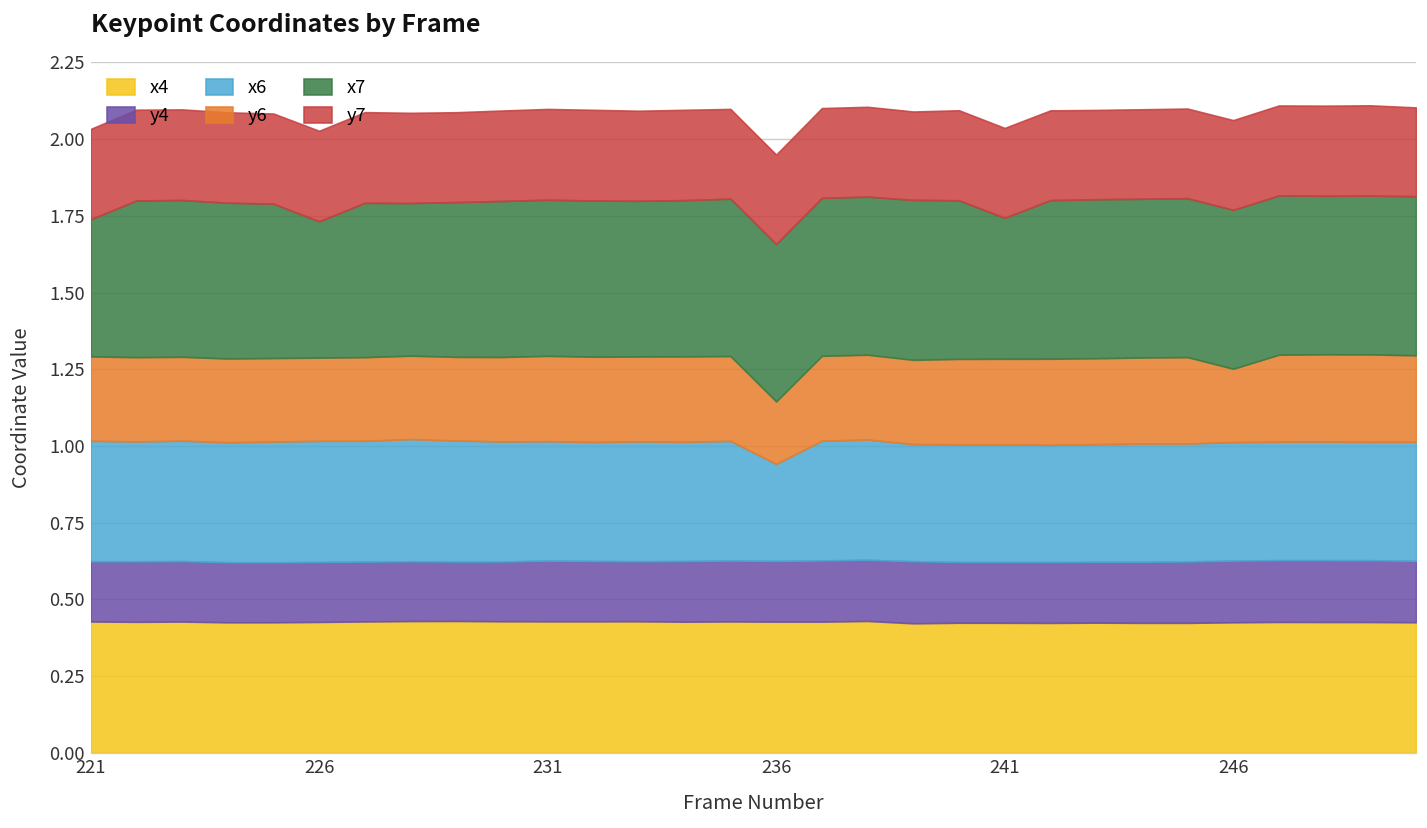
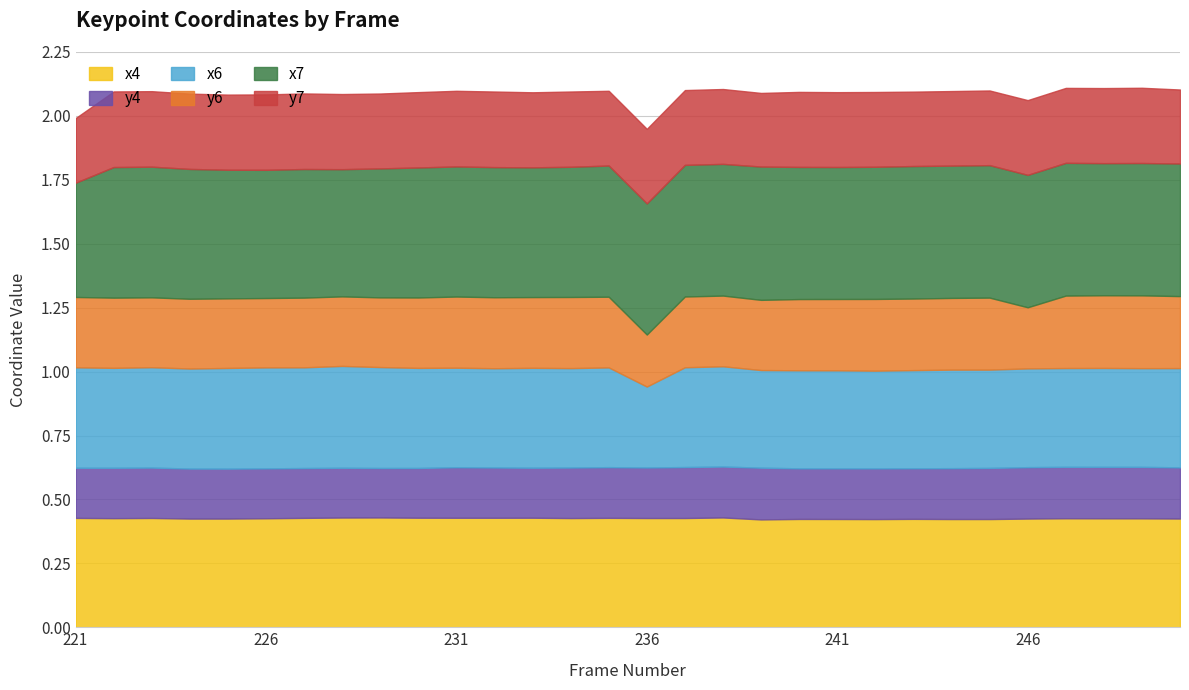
y7, 221: 0.29 -> 0.25
x7, 226: 0.44 -> 0.50
x7, 241: 0.46 -> 0.52
